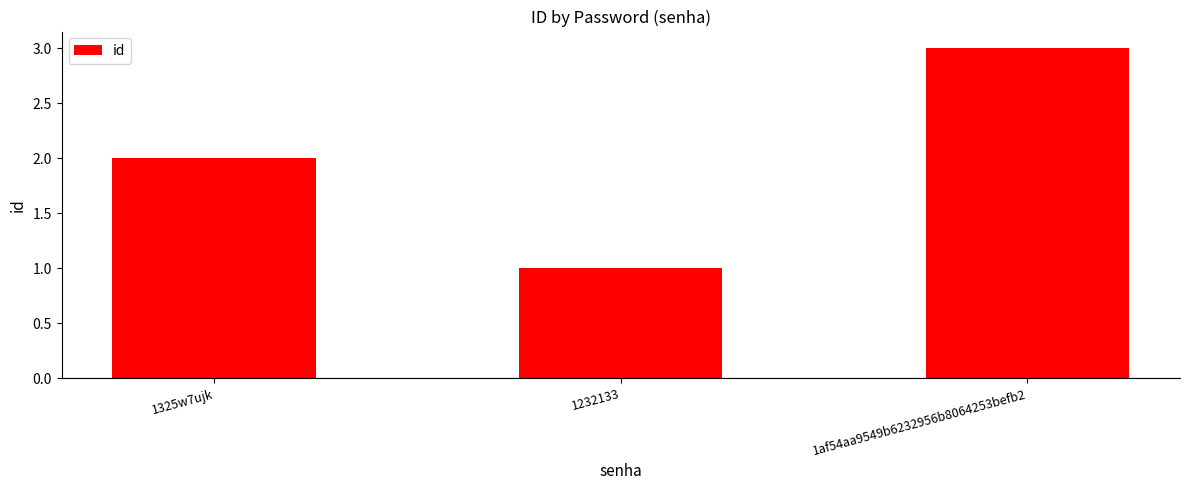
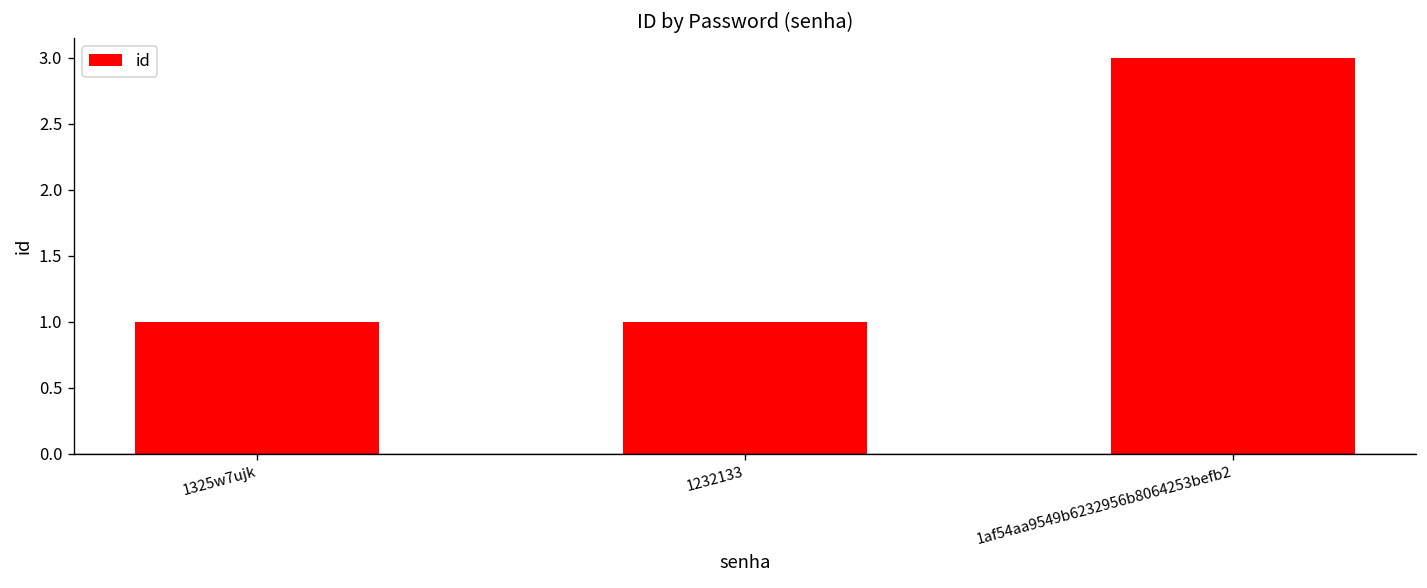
1325w7ujk: 2 -> 1
